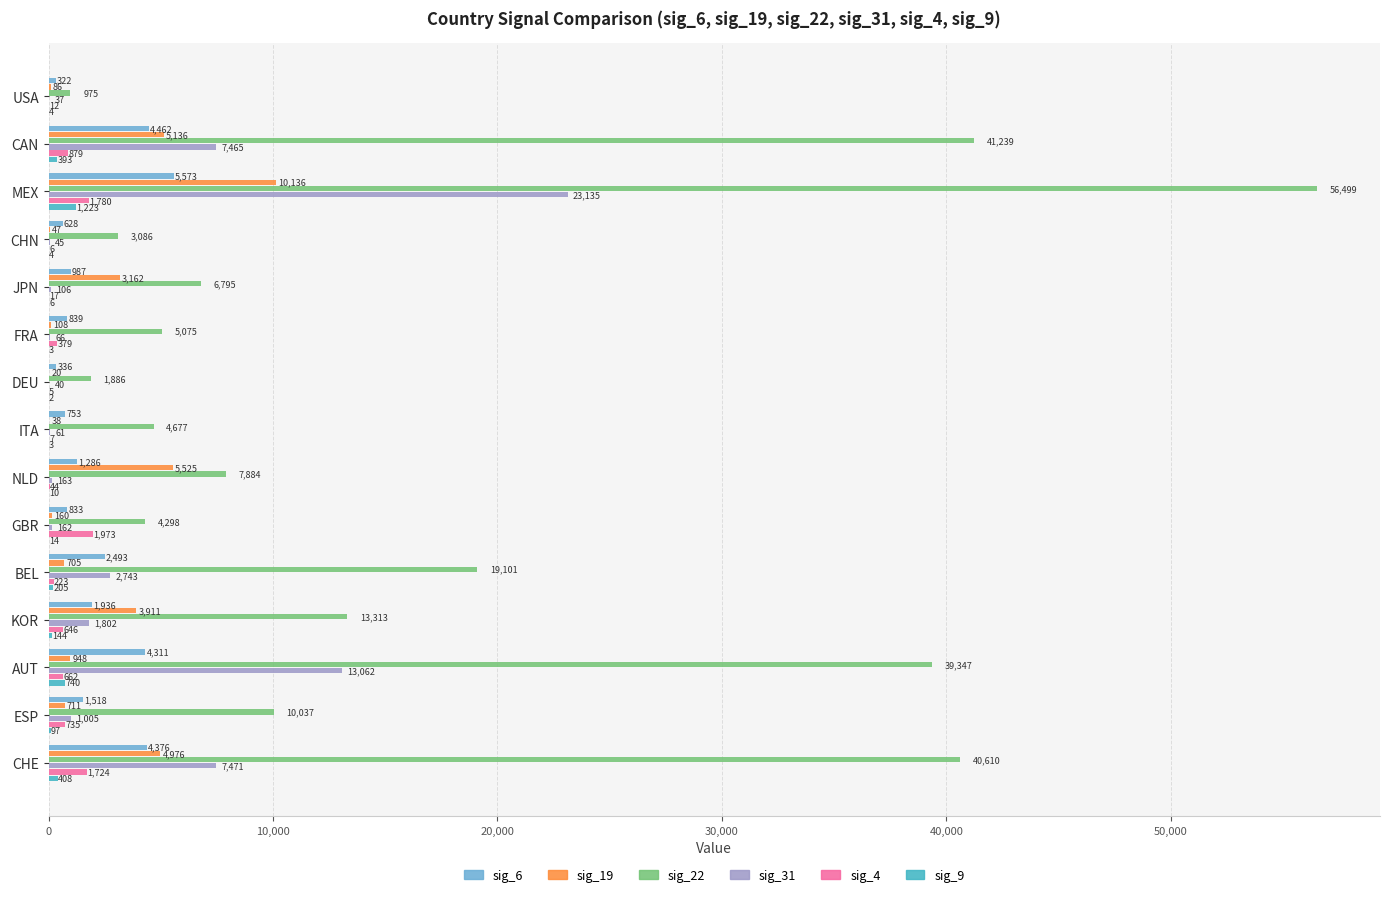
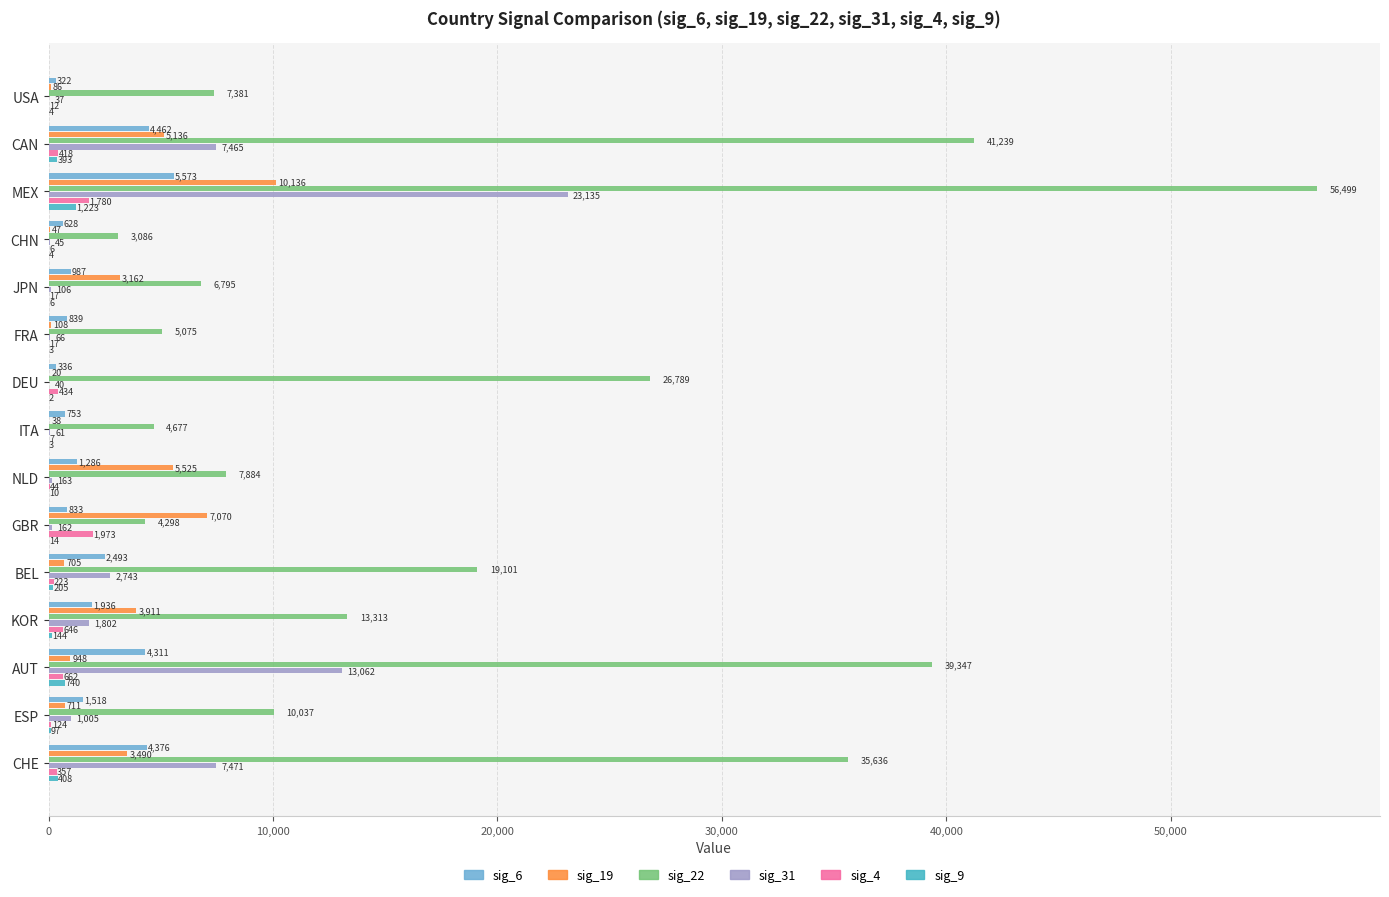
sig_22, USA: 975 -> 7,381
sig_4, CAN: 879 -> 418
sig_4, FRA: 379 -> 17
sig_22, DEU: 1,886 -> 26,789
sig_4, DEU: 5 -> 434
sig_19, GBR: 160 -> 7,070
sig_4, ESP: 735 -> 124
sig_19, CHE: 4,976 -> 3,490
sig_22, CHE: 40,610 -> 35,636
sig_4, CHE: 1,724 -> 357
